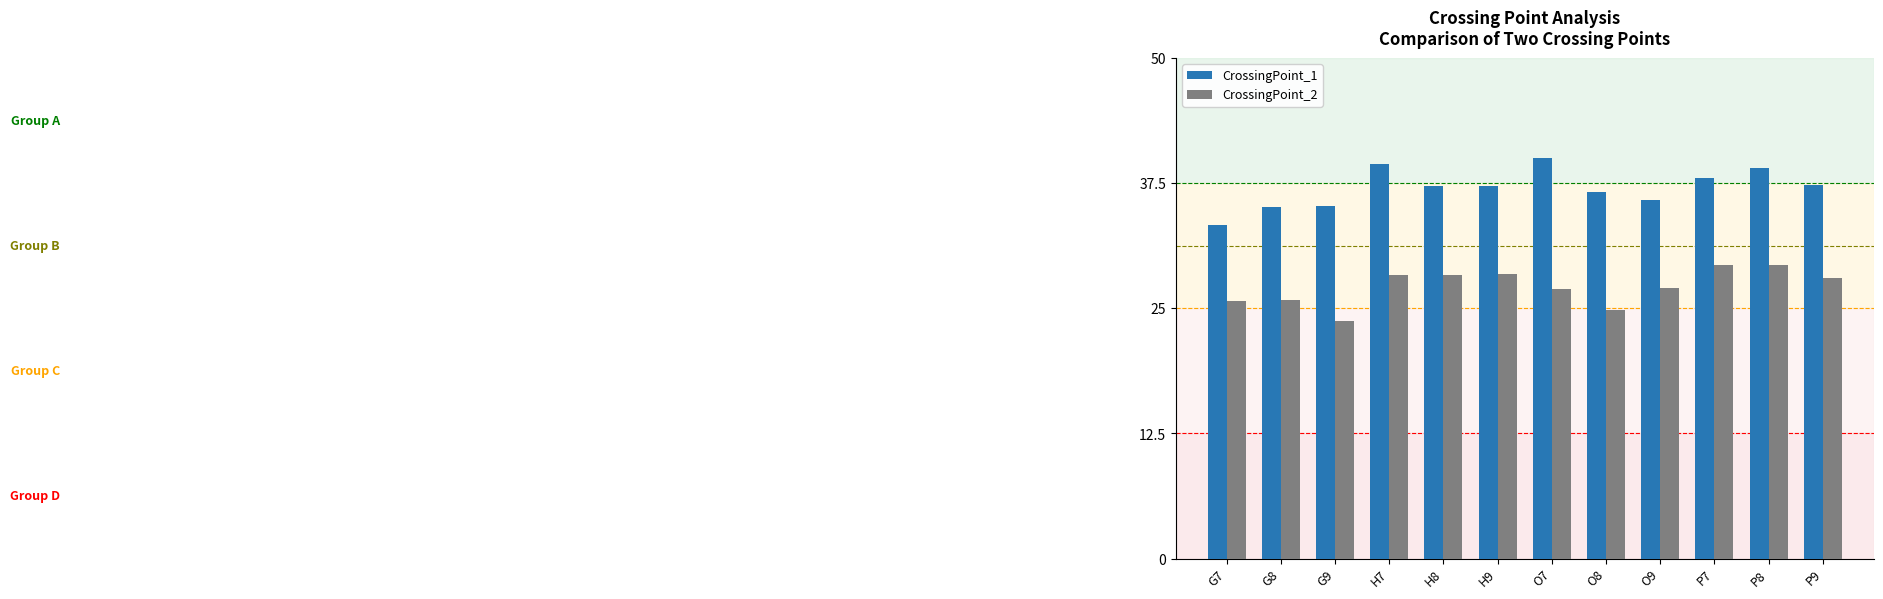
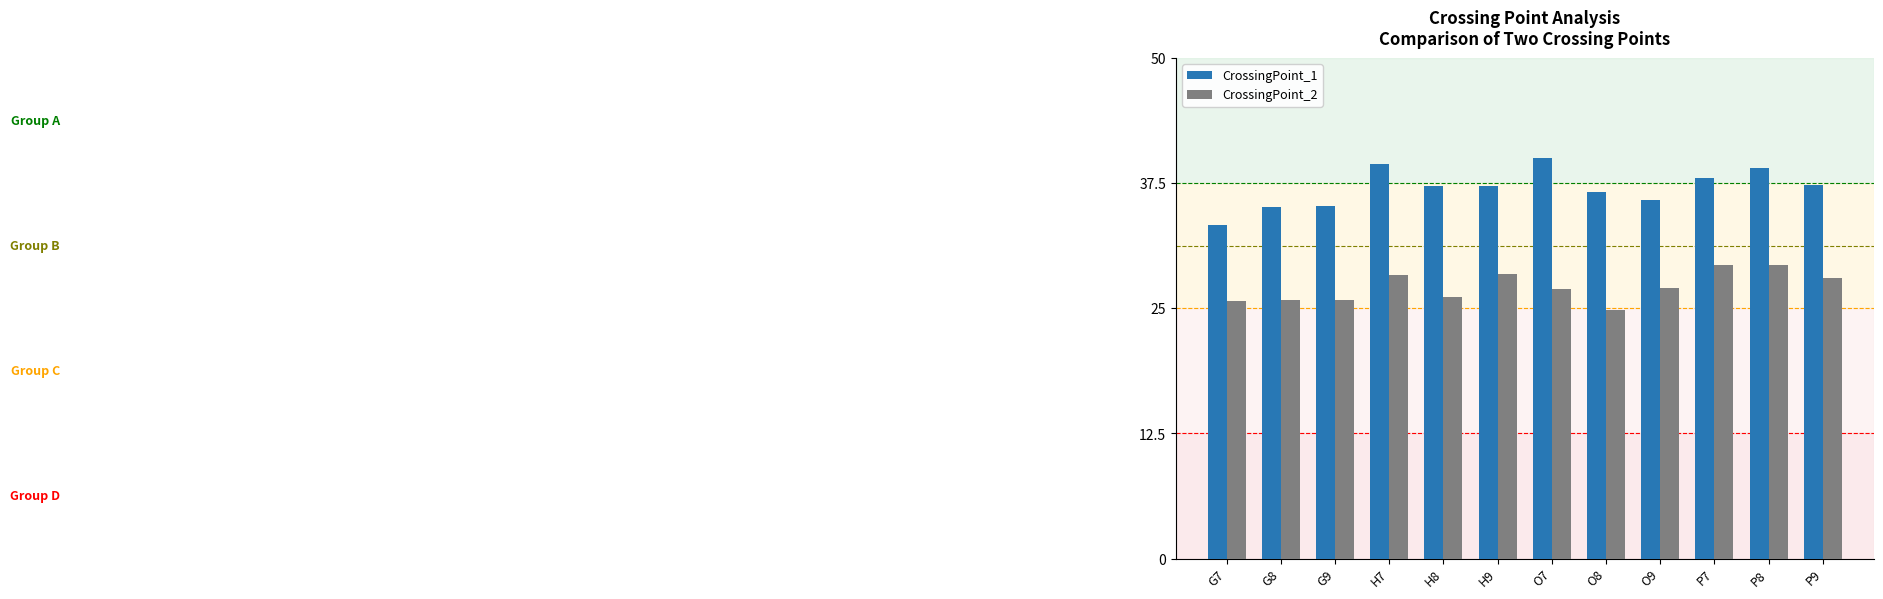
CrossingPoint_2, G9: 23.8 -> 25.9
CrossingPoint_2, H8: 28.3 -> 26.1
